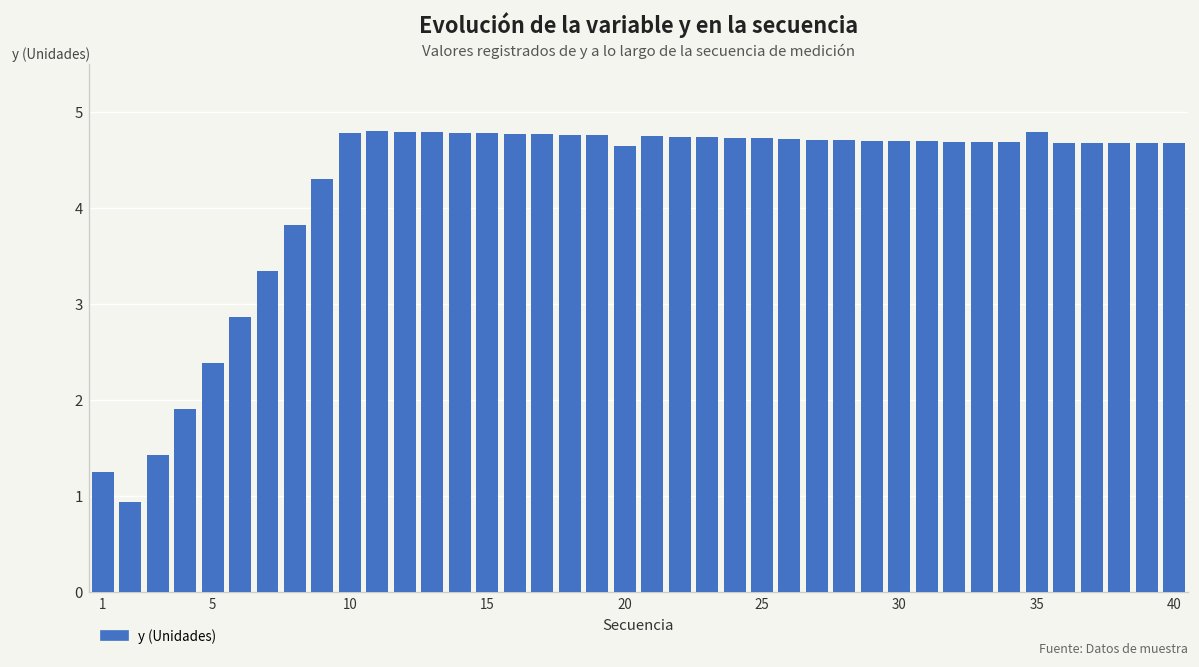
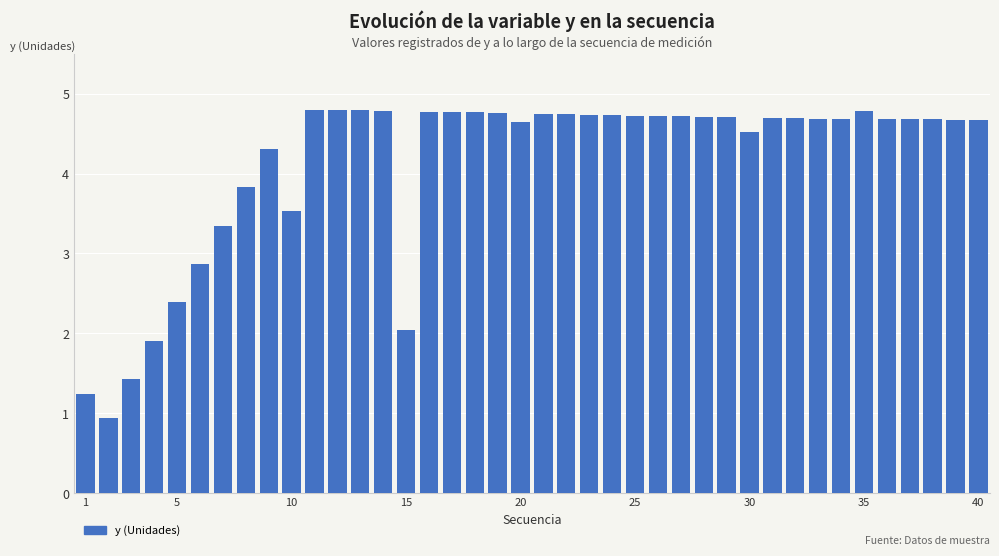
10: 4.8 -> 3.5
15: 4.8 -> 2.0
30: 4.7 -> 4.5
